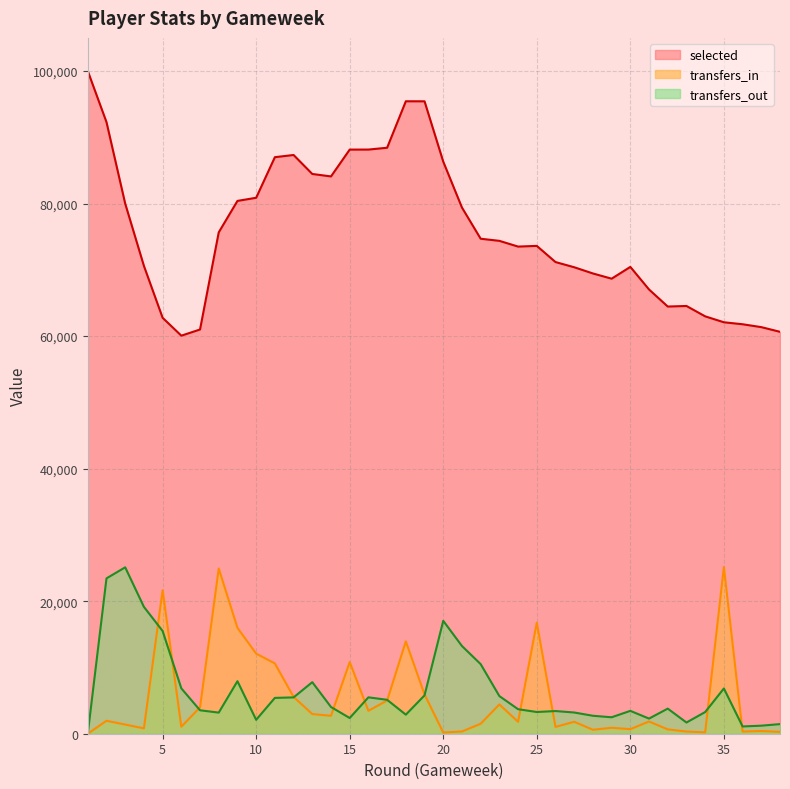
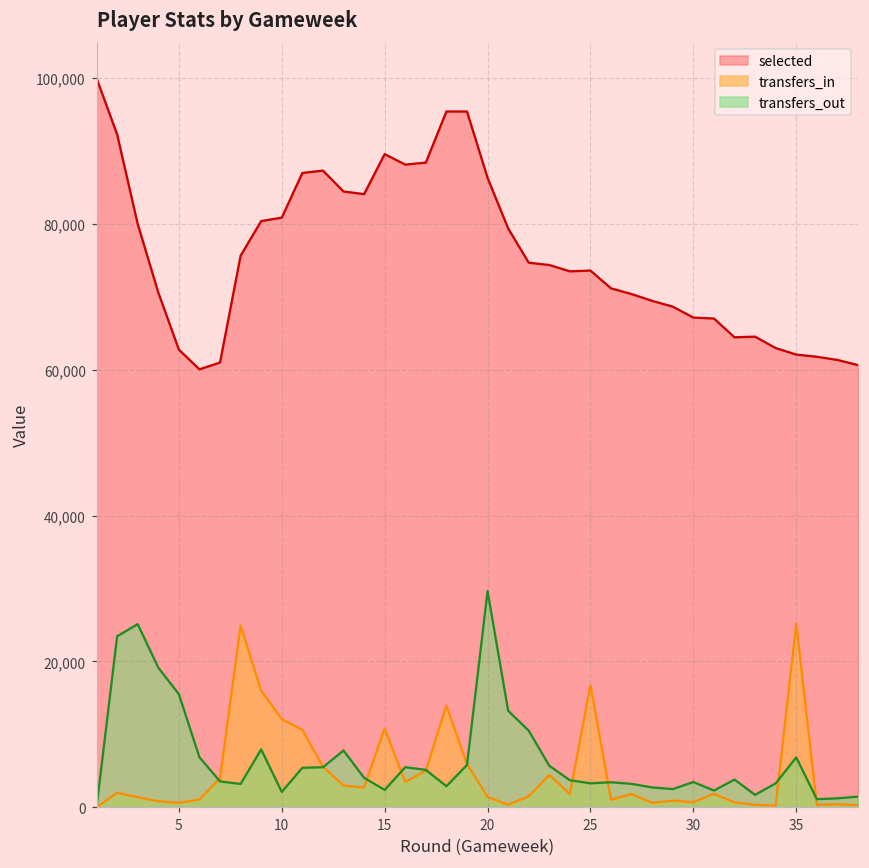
transfers_in, 5: 22,000 -> 1,000
selected, 15: 88,000 -> 90,000
transfers_in, 20: 0 -> 1,000
transfers_out, 20: 17,000 -> 30,000
selected, 30: 70,000 -> 67,000
